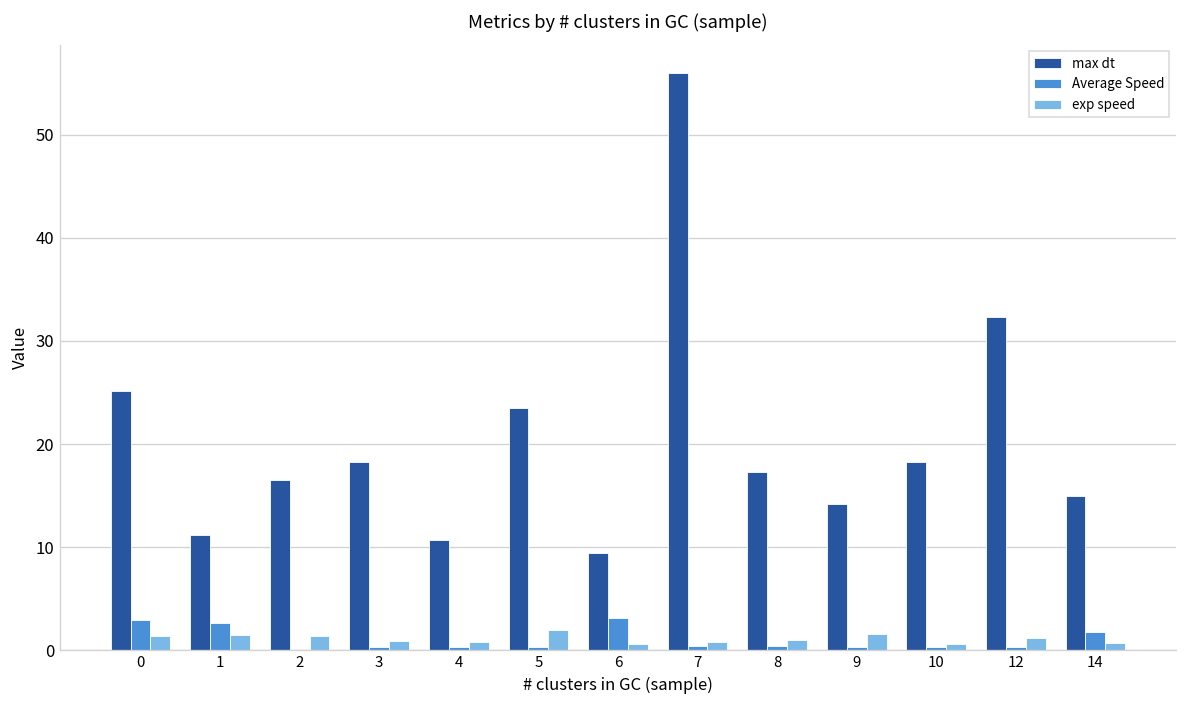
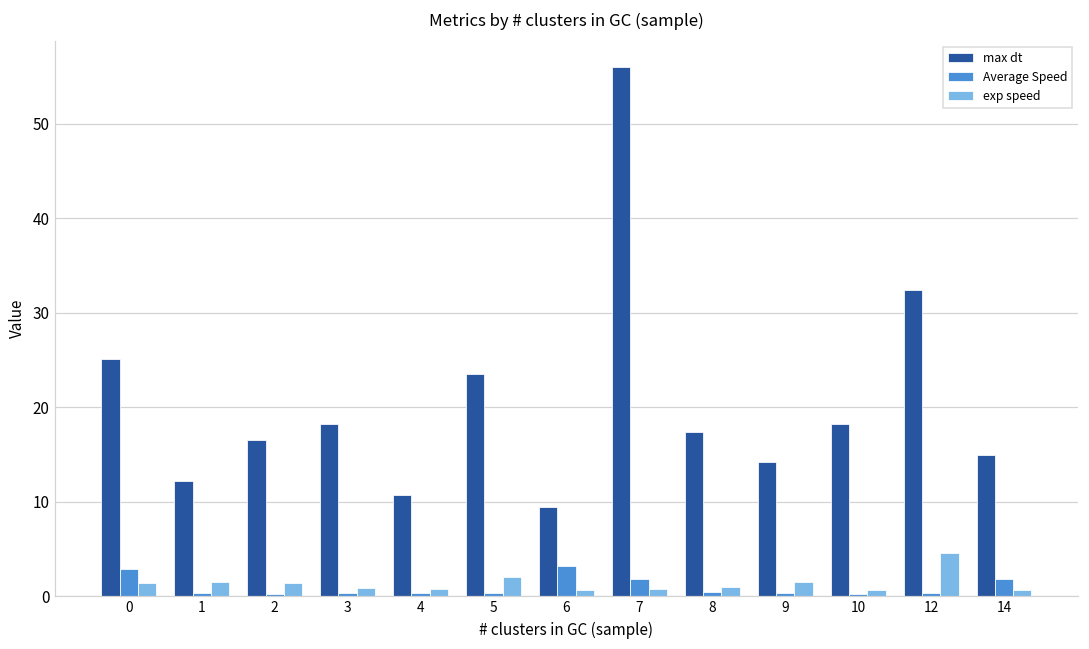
max dt, 1: 11 -> 12
Average Speed, 1: 3 -> 0
Average Speed, 7: 0 -> 2
exp speed, 12: 1 -> 5
